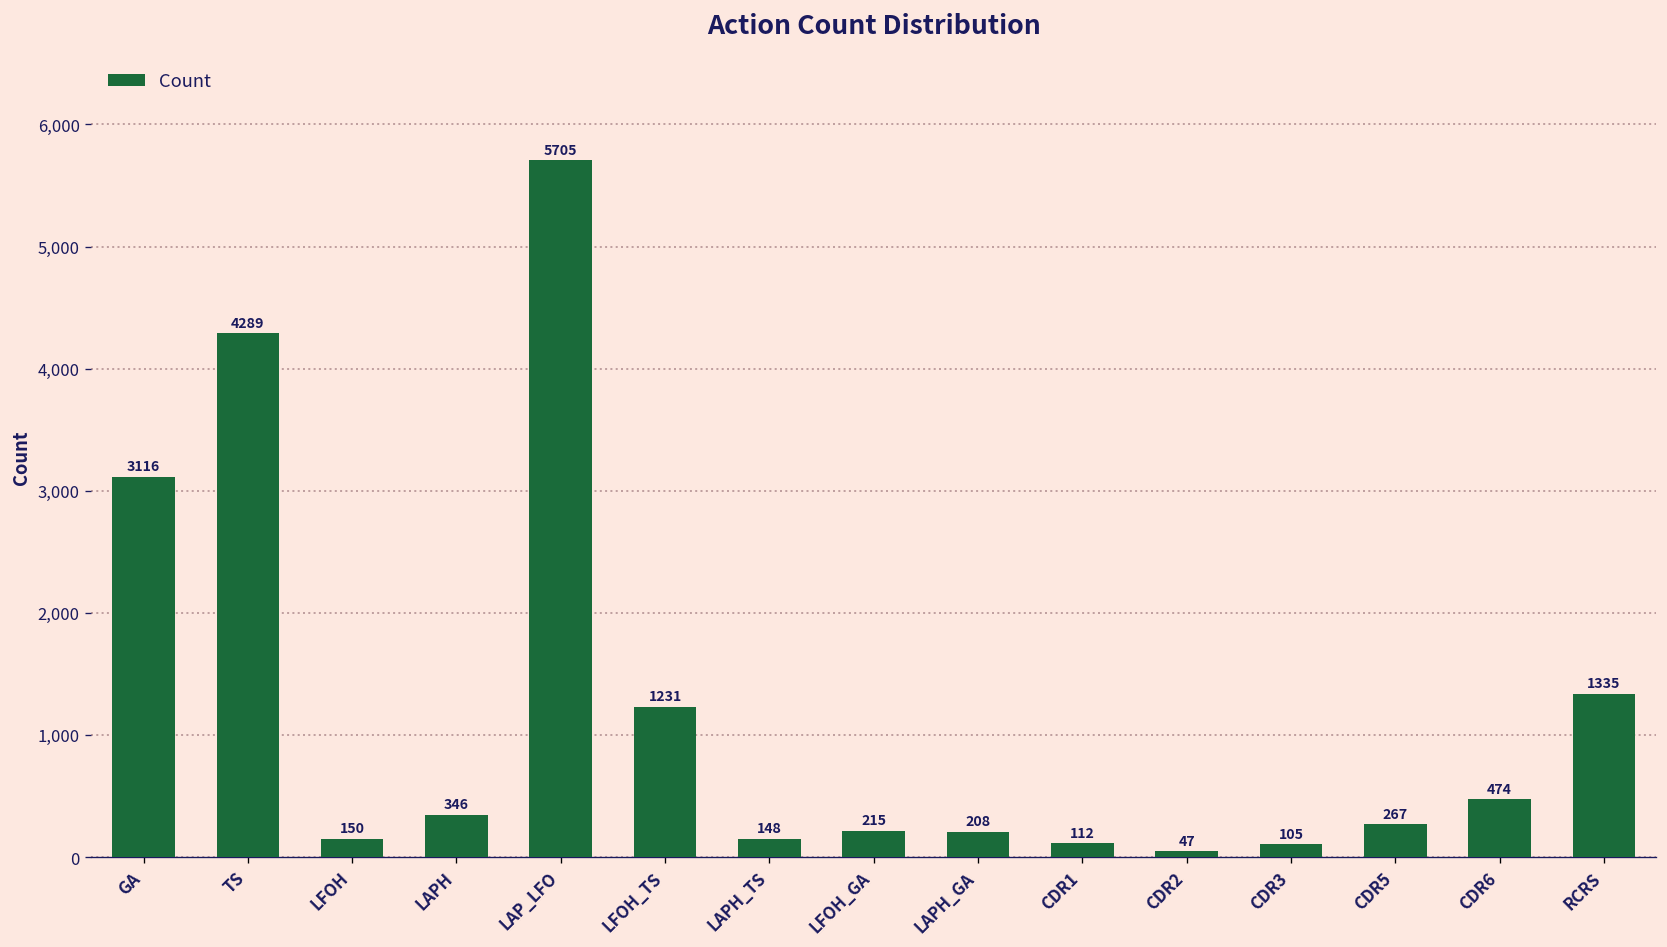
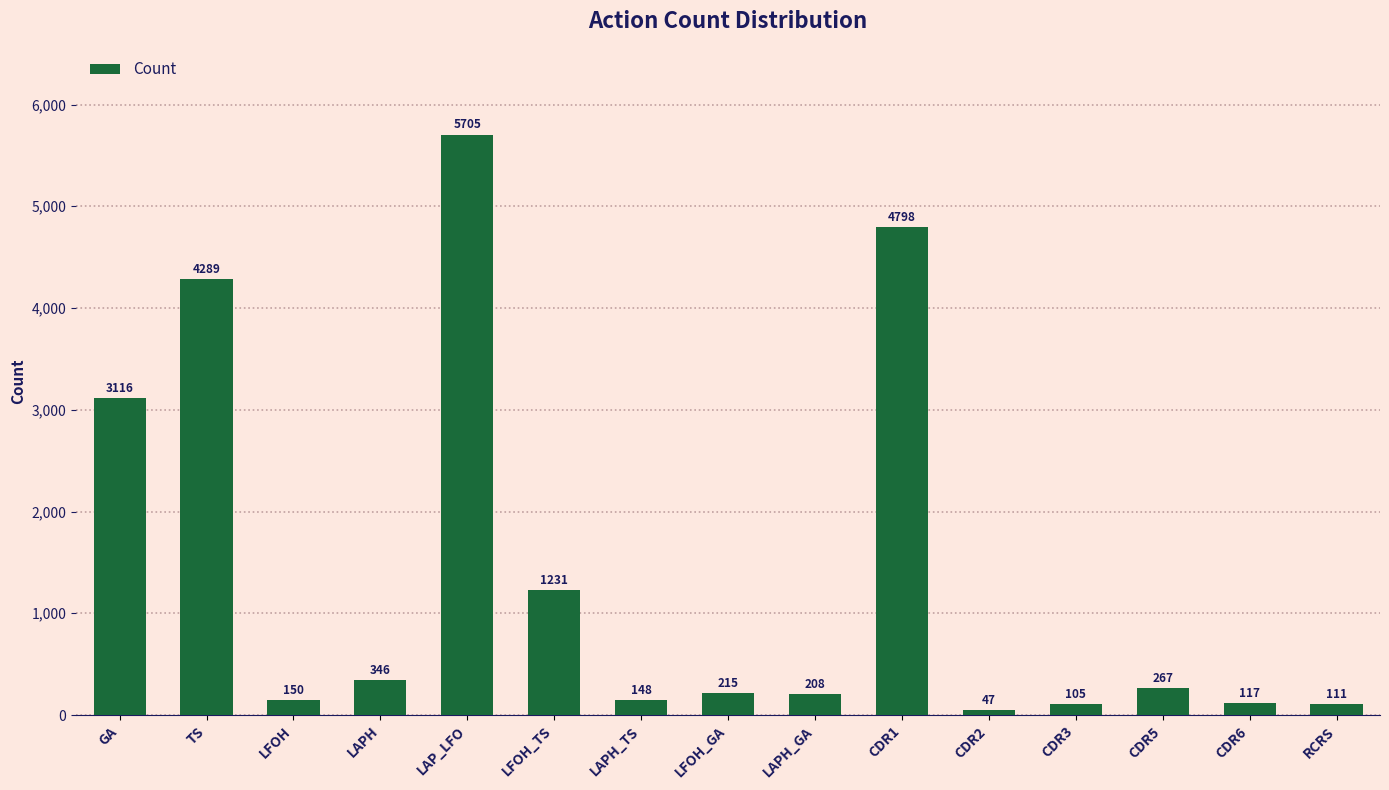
CDR1: 112 -> 4798
CDR6: 474 -> 117
RCRS: 1335 -> 111
